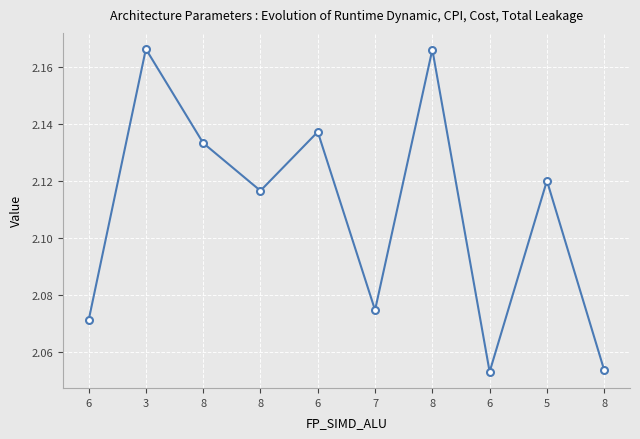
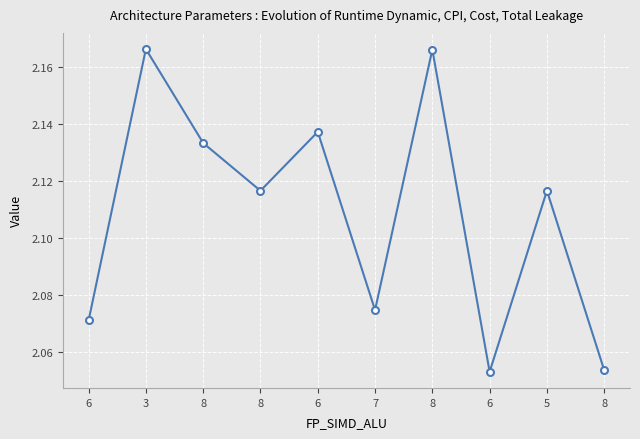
5: 2.120 -> 2.117
